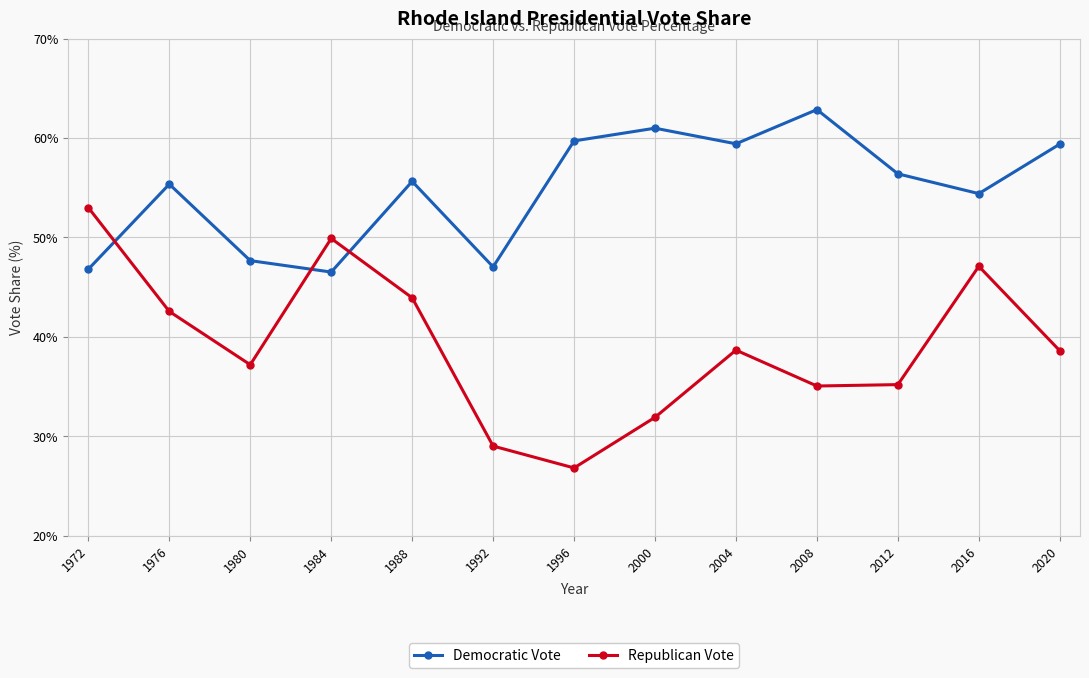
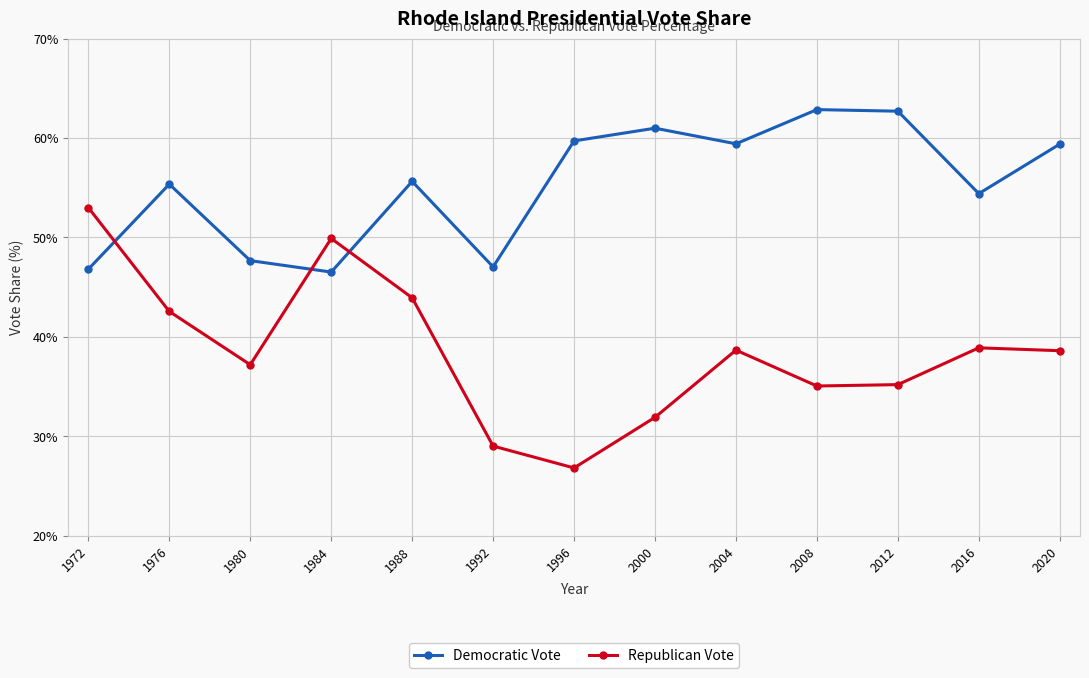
Democratic Vote, 2012: 56% -> 63%
Republican Vote, 2016: 47% -> 39%
